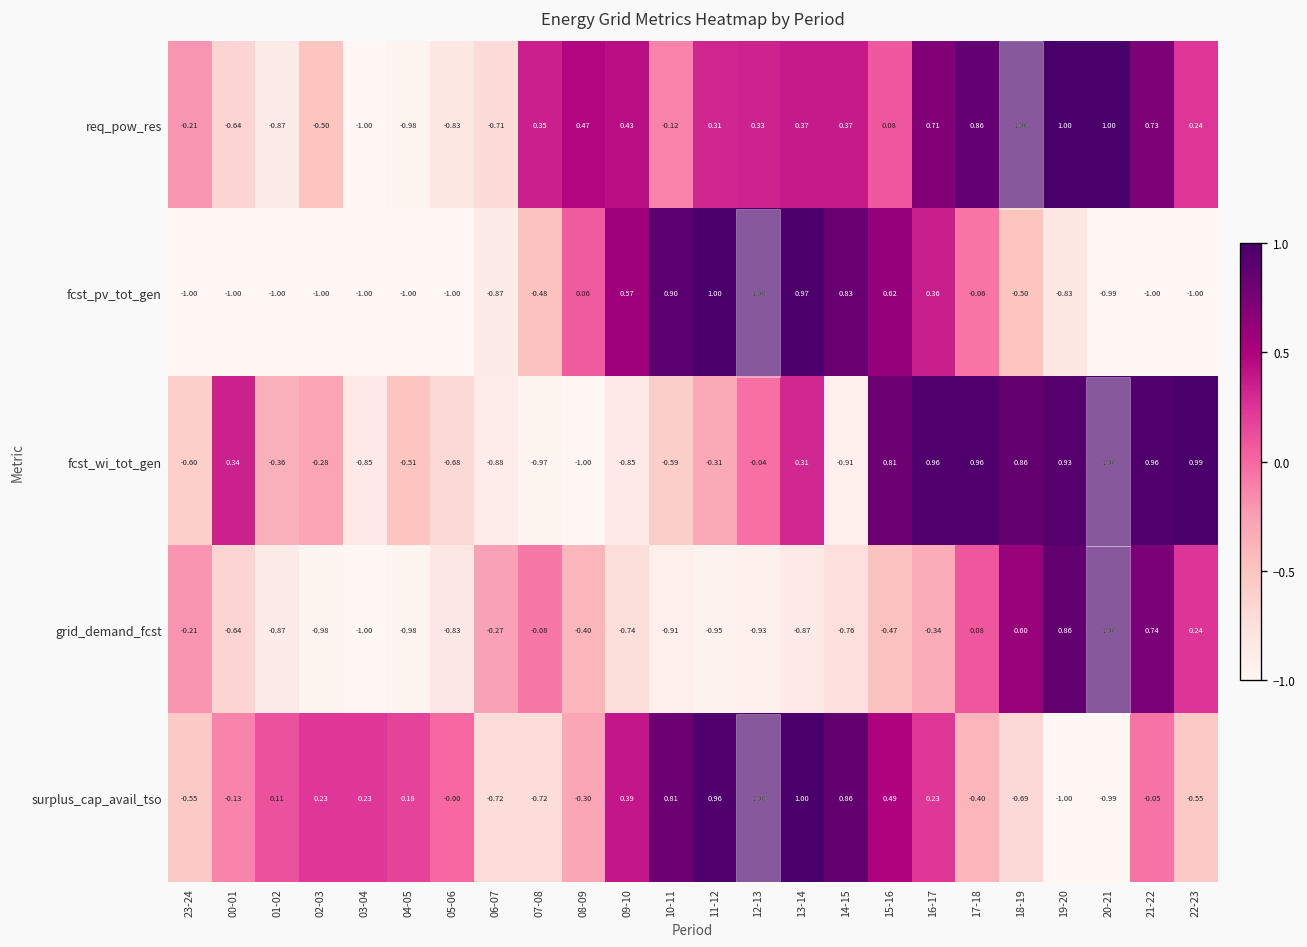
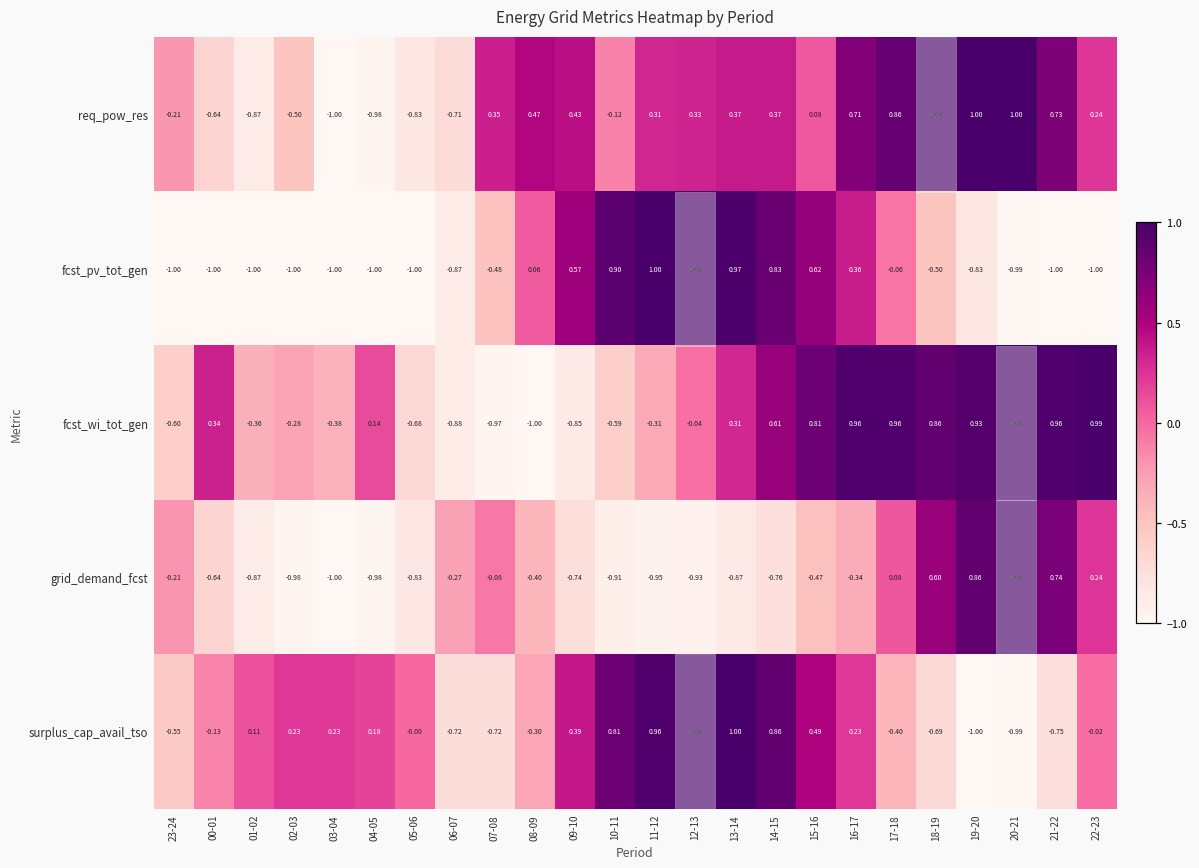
fcst_wi_tot_gen, 03-04: -0.85 -> -0.38
fcst_wi_tot_gen, 04-05: -0.51 -> 0.14
fcst_wi_tot_gen, 14-15: -0.91 -> 0.61
surplus_cap_avail_tso, 21-22: -0.05 -> -0.75
surplus_cap_avail_tso, 22-23: -0.55 -> -0.02
